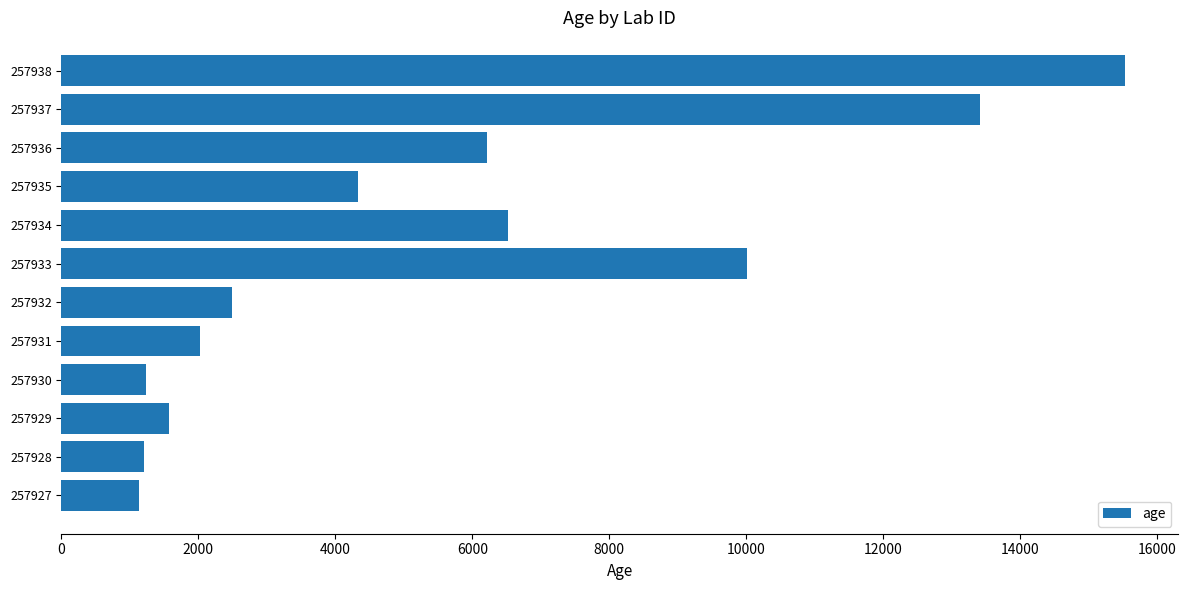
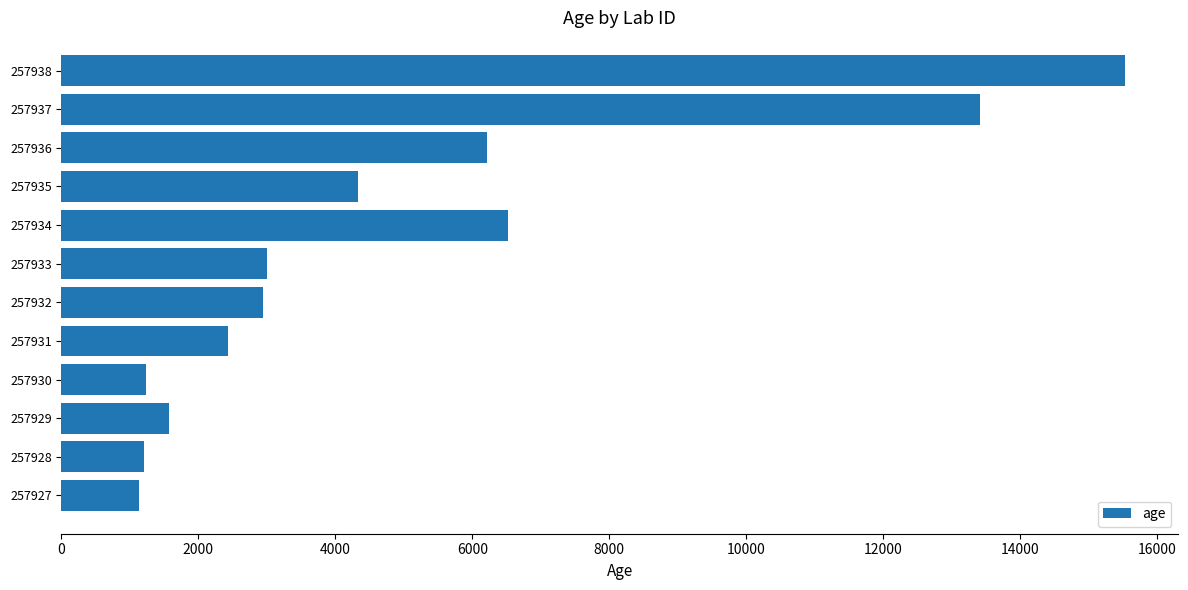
257933: 10000 -> 3000
257932: 2500 -> 2900
257931: 2000 -> 2400
